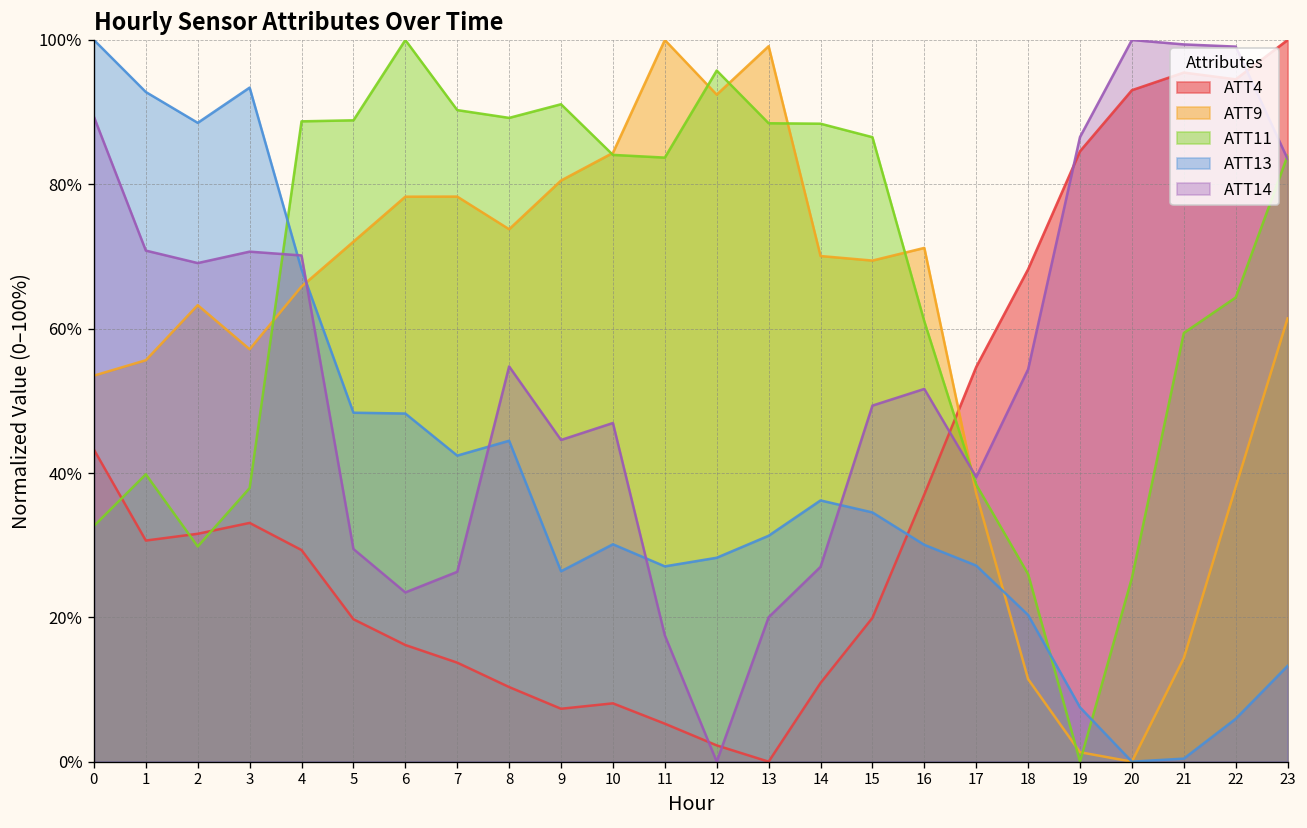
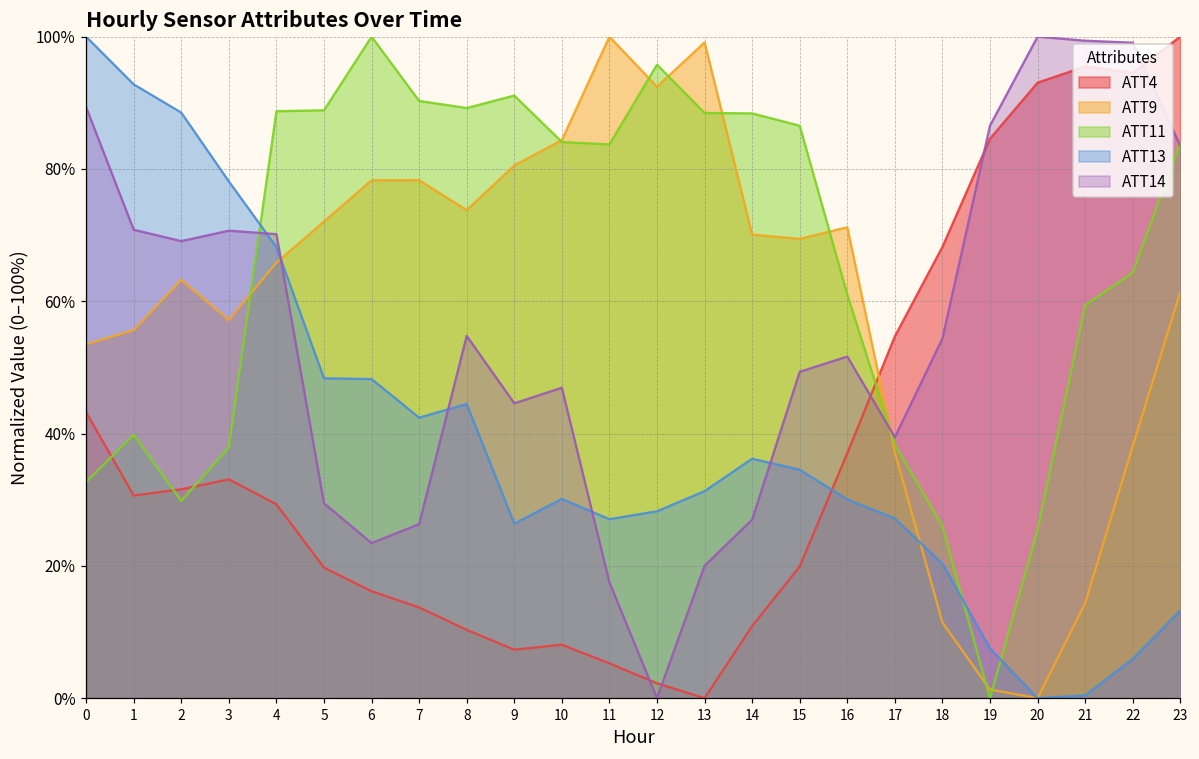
ATT13, 3: 93% -> 78%
